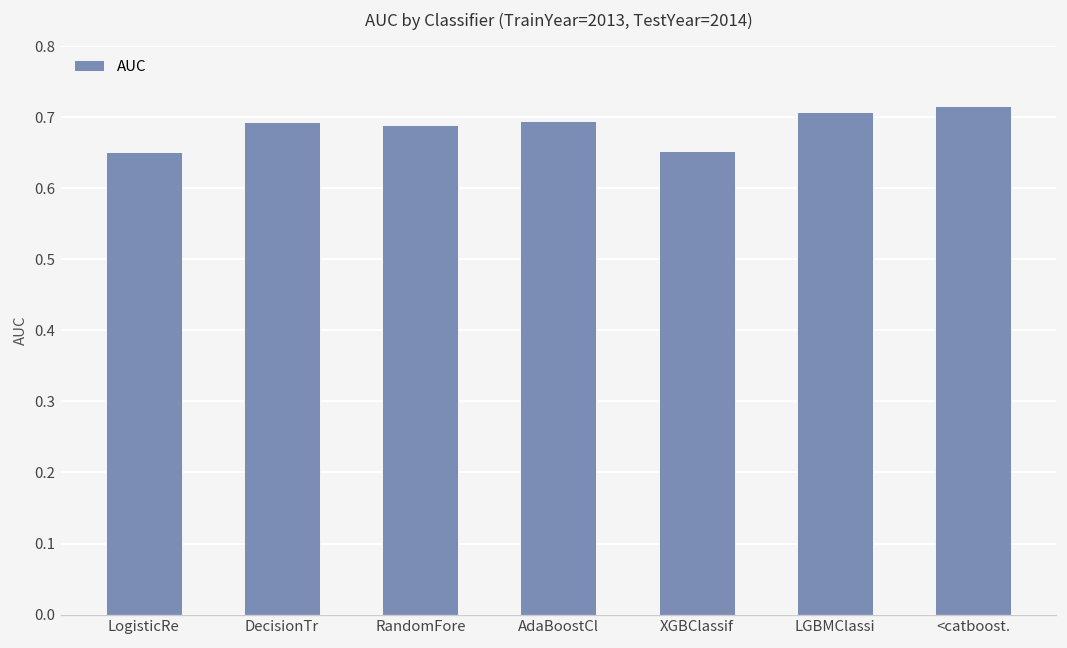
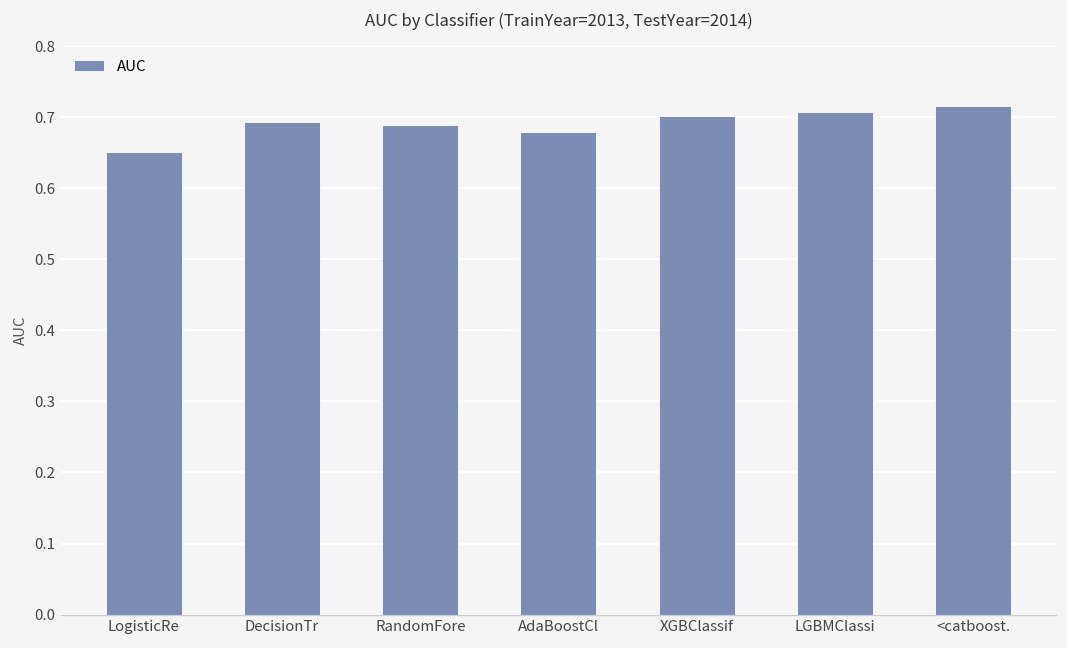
AdaBoostCl: 0.69 -> 0.68
XGBClassif: 0.65 -> 0.70
